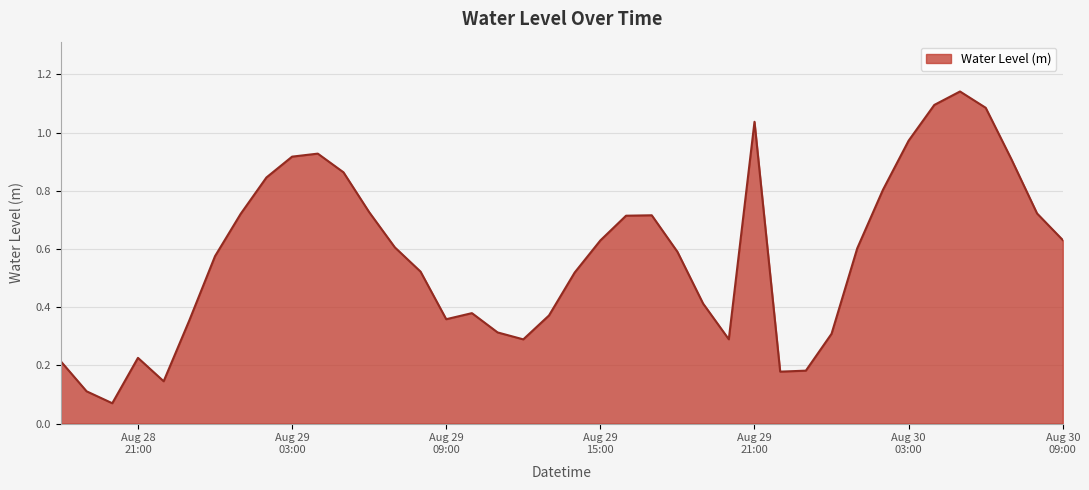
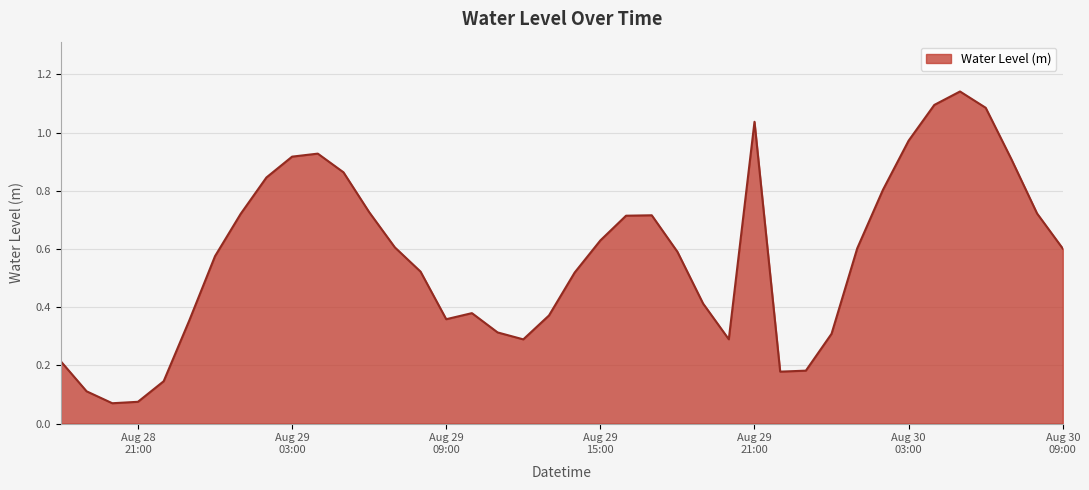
Aug 28 21:00: 0.23 -> 0.07
Aug 30 09:00: 0.63 -> 0.60
